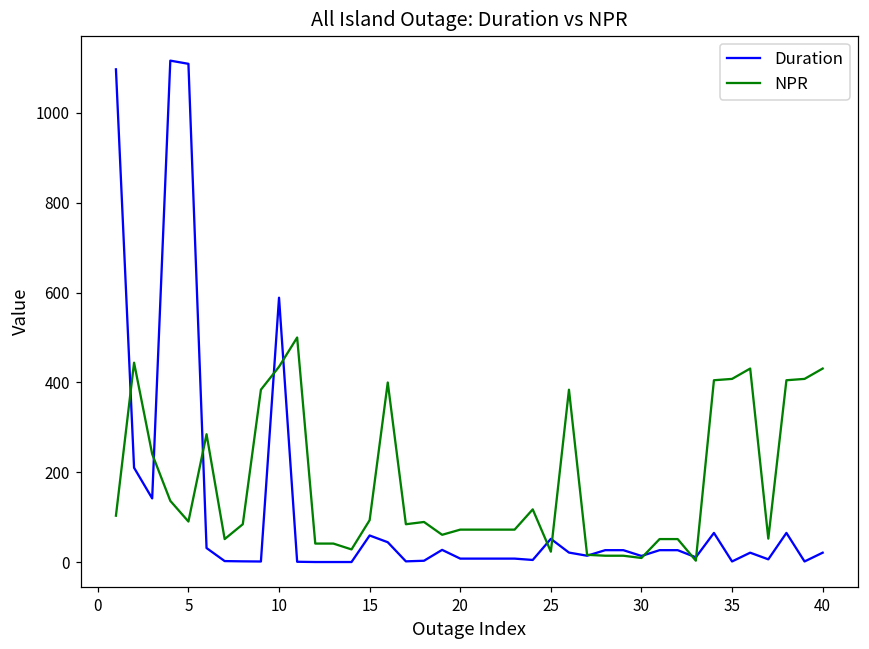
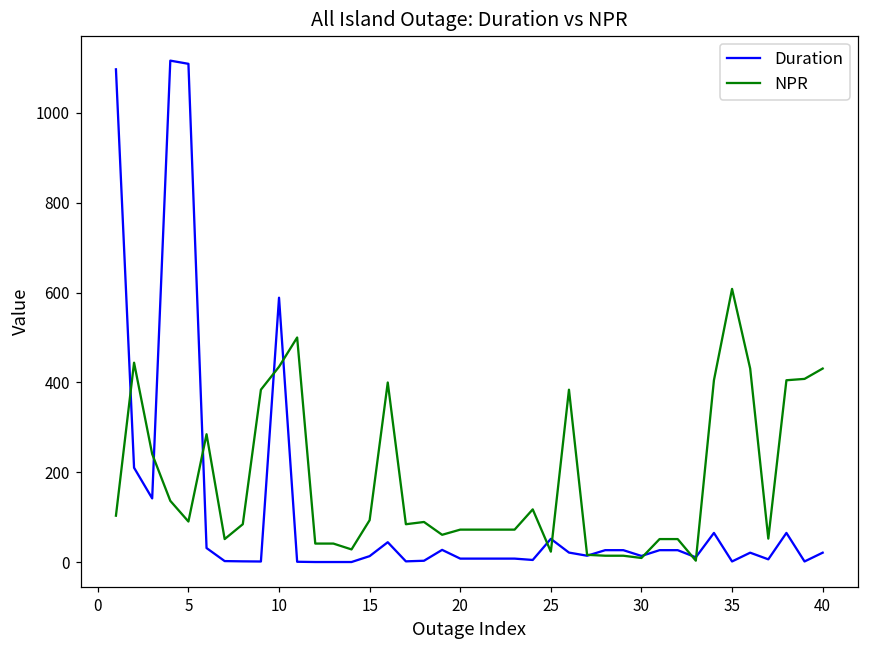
Duration, 15: 60 -> 10
NPR, 35: 410 -> 610
